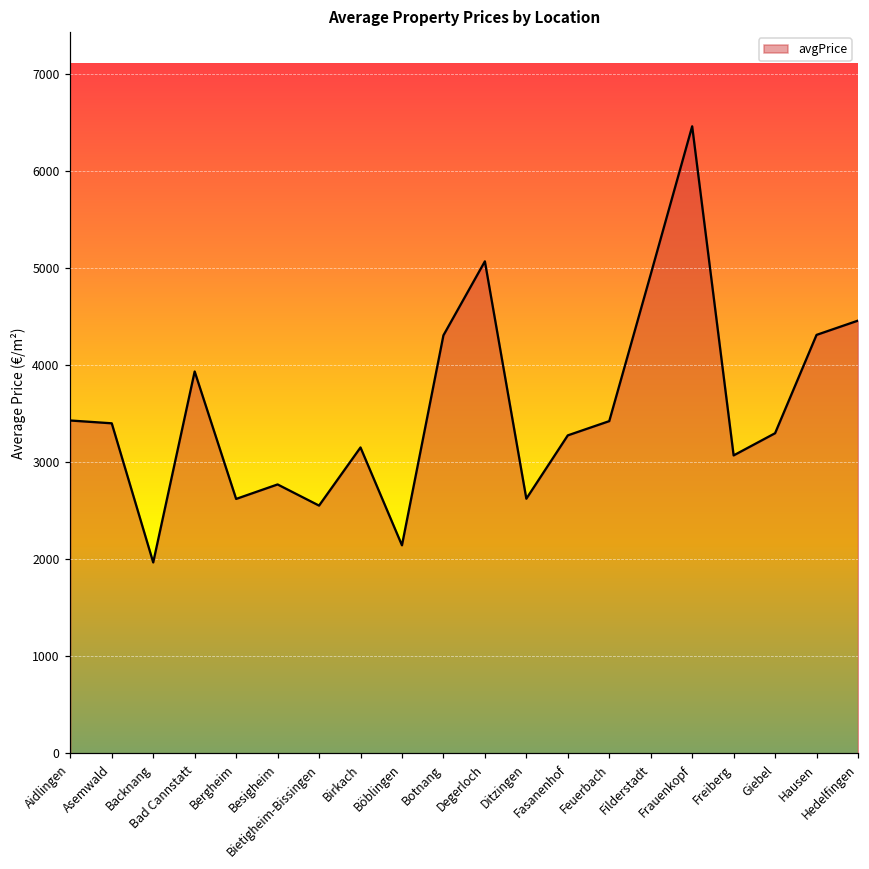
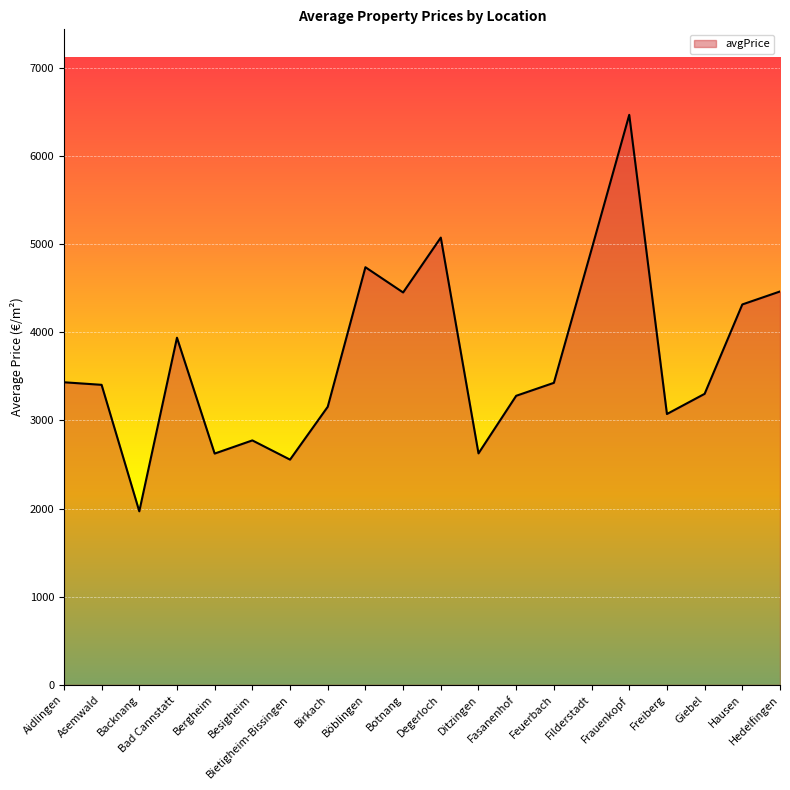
Böblingen: 2100 -> 4700
Botnang: 4300 -> 4400
